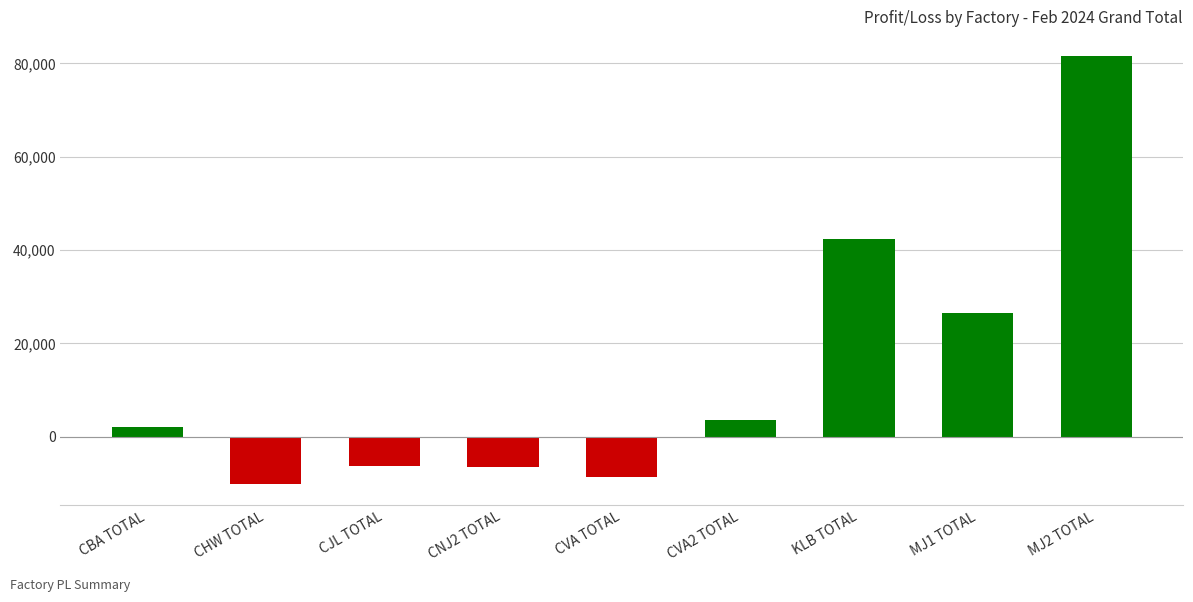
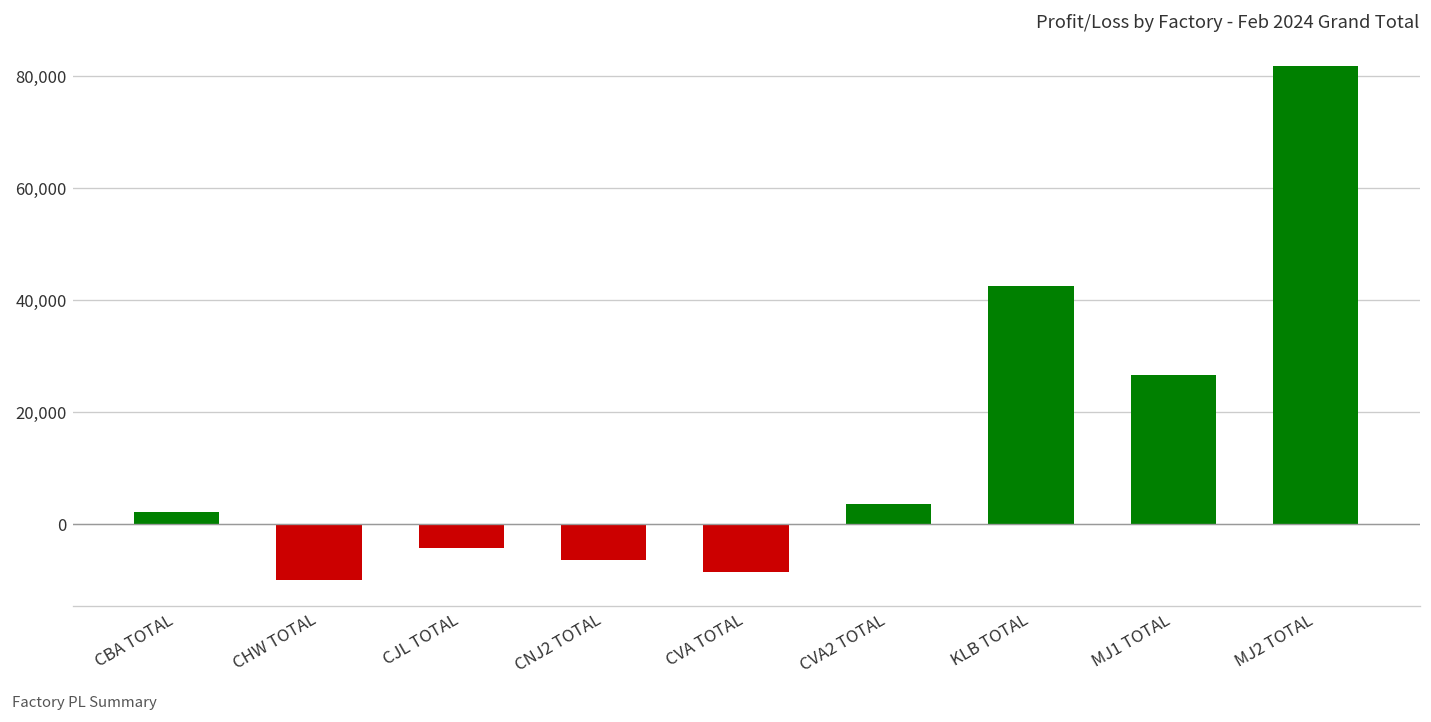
CJL TOTAL: -6,000 -> -4,000
